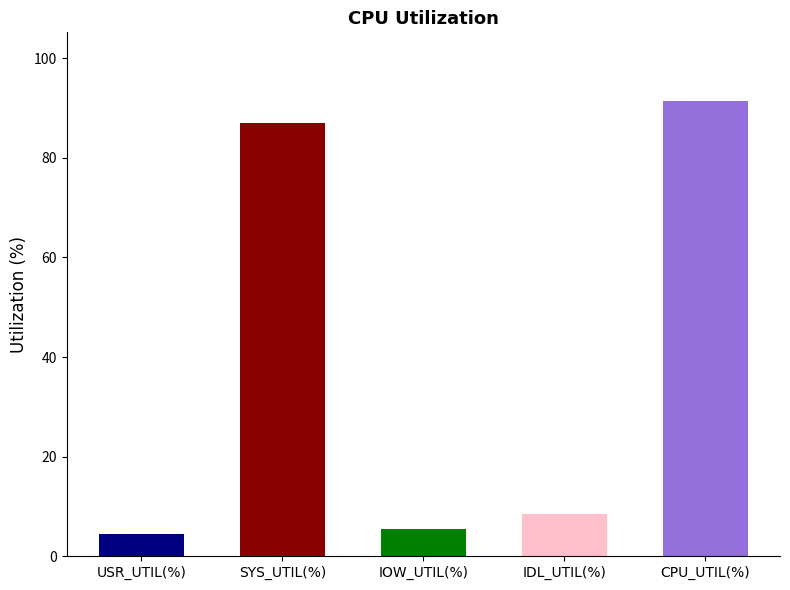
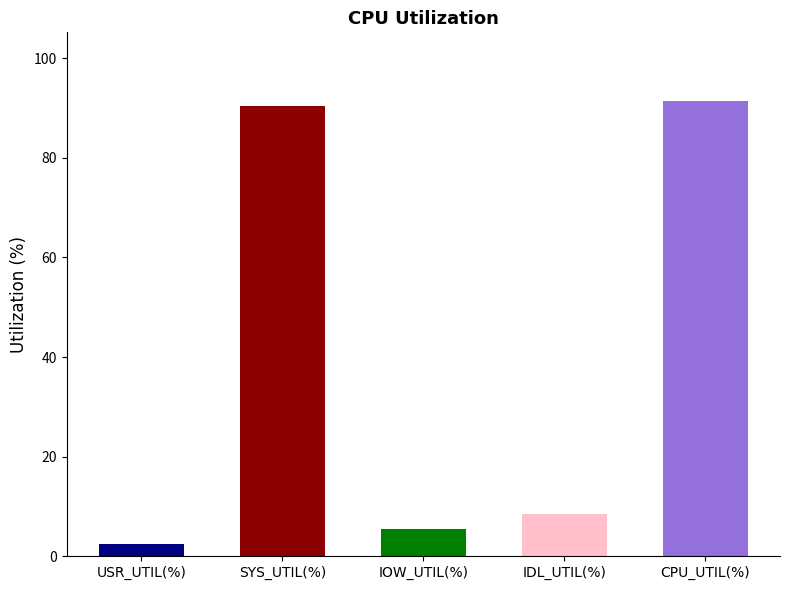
USR_UTIL(%): 4 -> 2
SYS_UTIL(%): 87 -> 90
